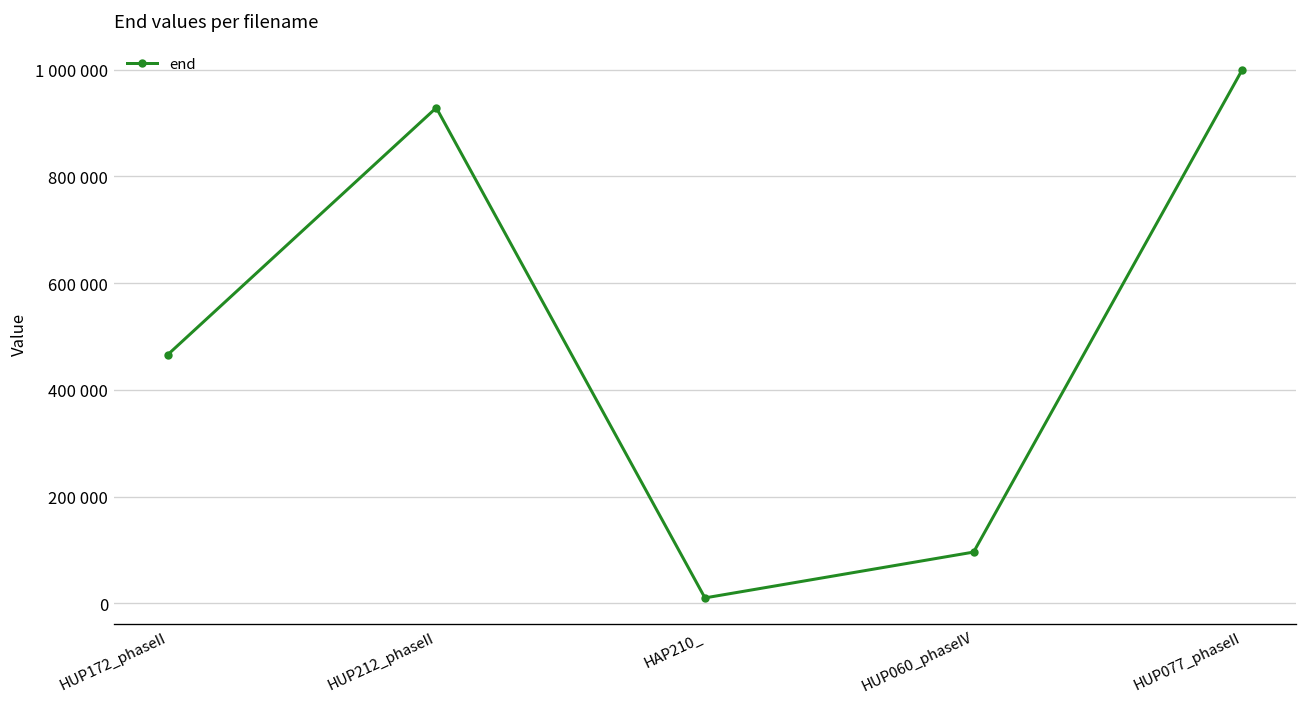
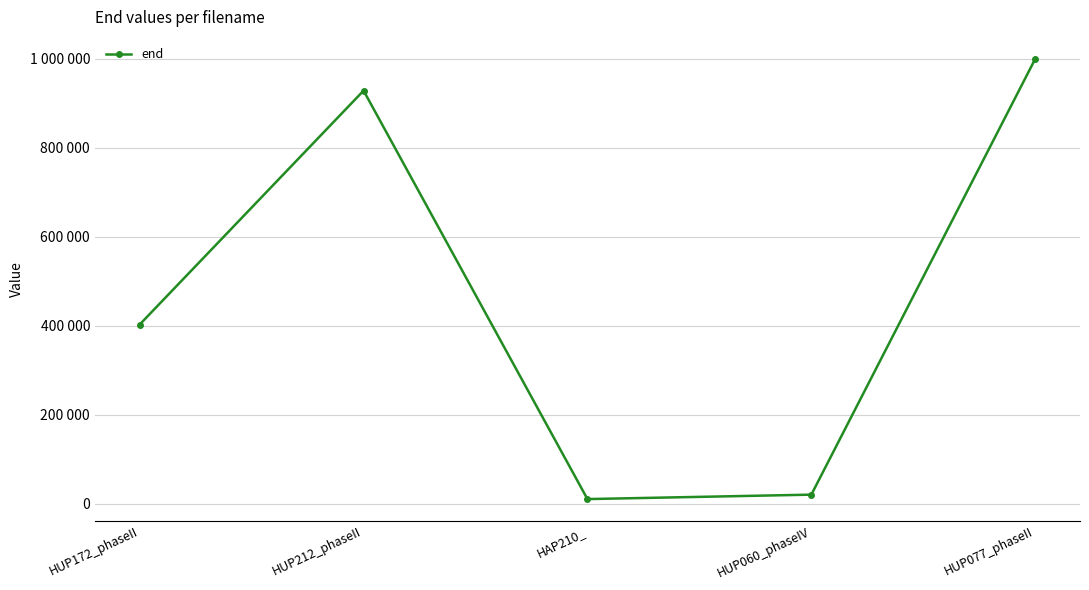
HUP172_phaseII: 470000 -> 400000
HUP060_phaseIV: 100000 -> 20000
